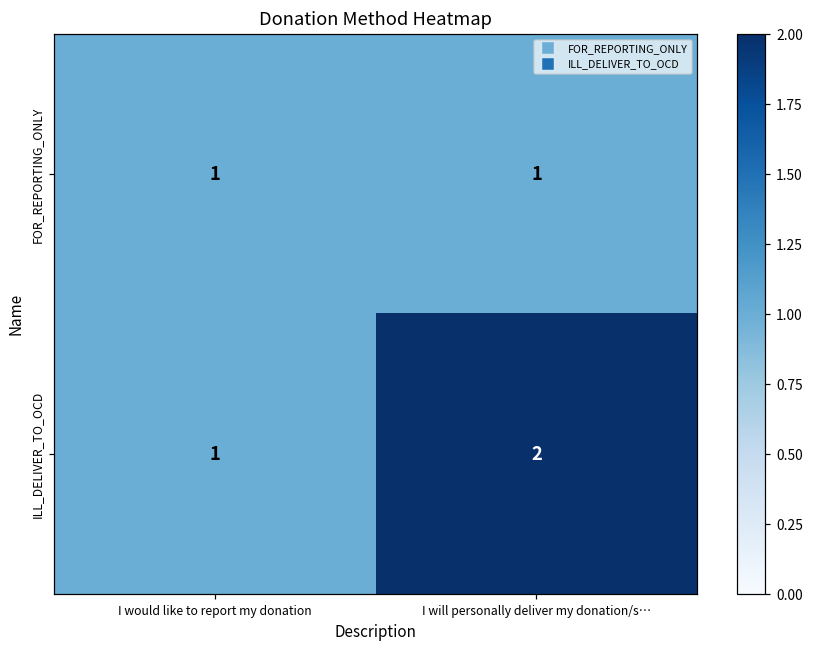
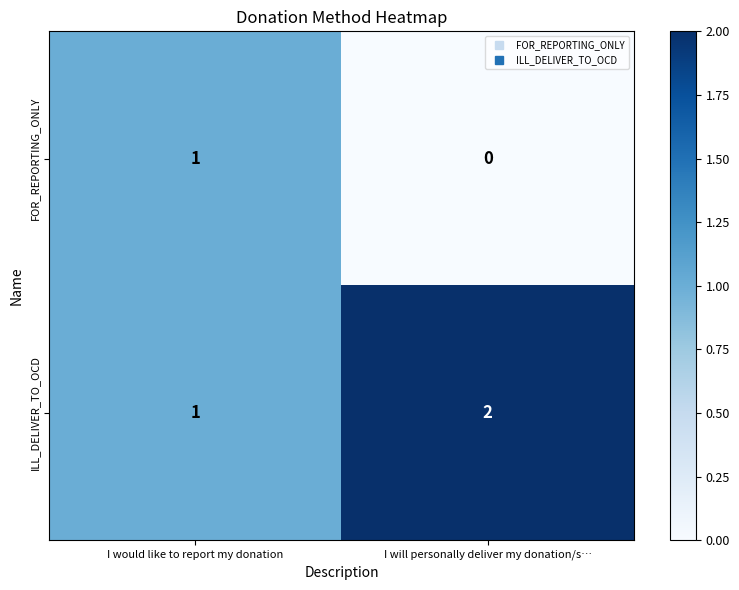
FOR_REPORTING_ONLY, I will personally deliver my donation/s…: 1 -> 0
